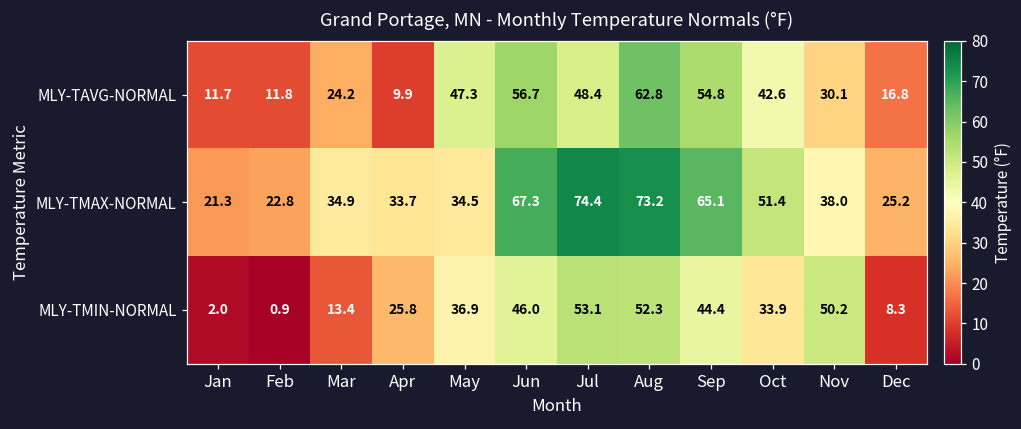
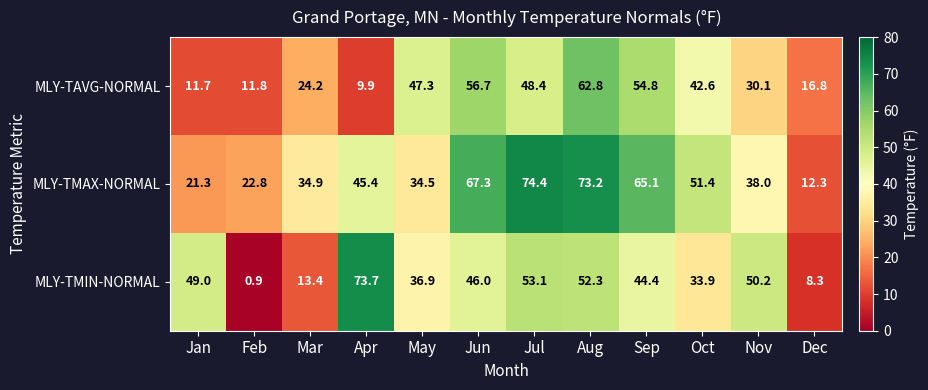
MLY-TMAX-NORMAL, Apr: 33.7 -> 45.4
MLY-TMAX-NORMAL, Dec: 25.2 -> 12.3
MLY-TMIN-NORMAL, Jan: 2.0 -> 49.0
MLY-TMIN-NORMAL, Apr: 25.8 -> 73.7
